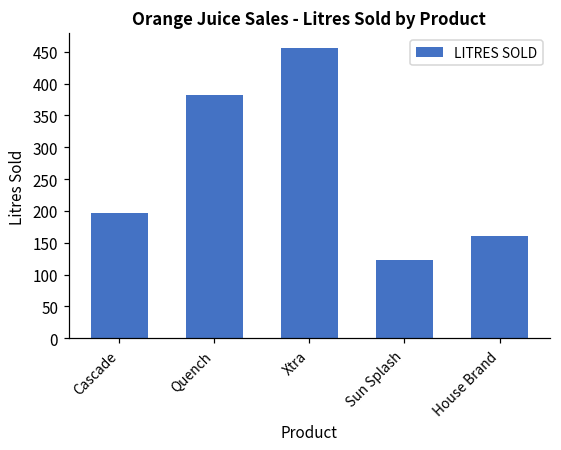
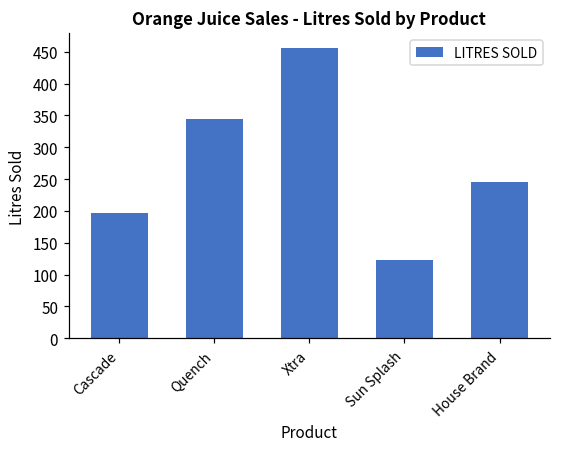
Quench: 380 -> 350
House Brand: 160 -> 250
